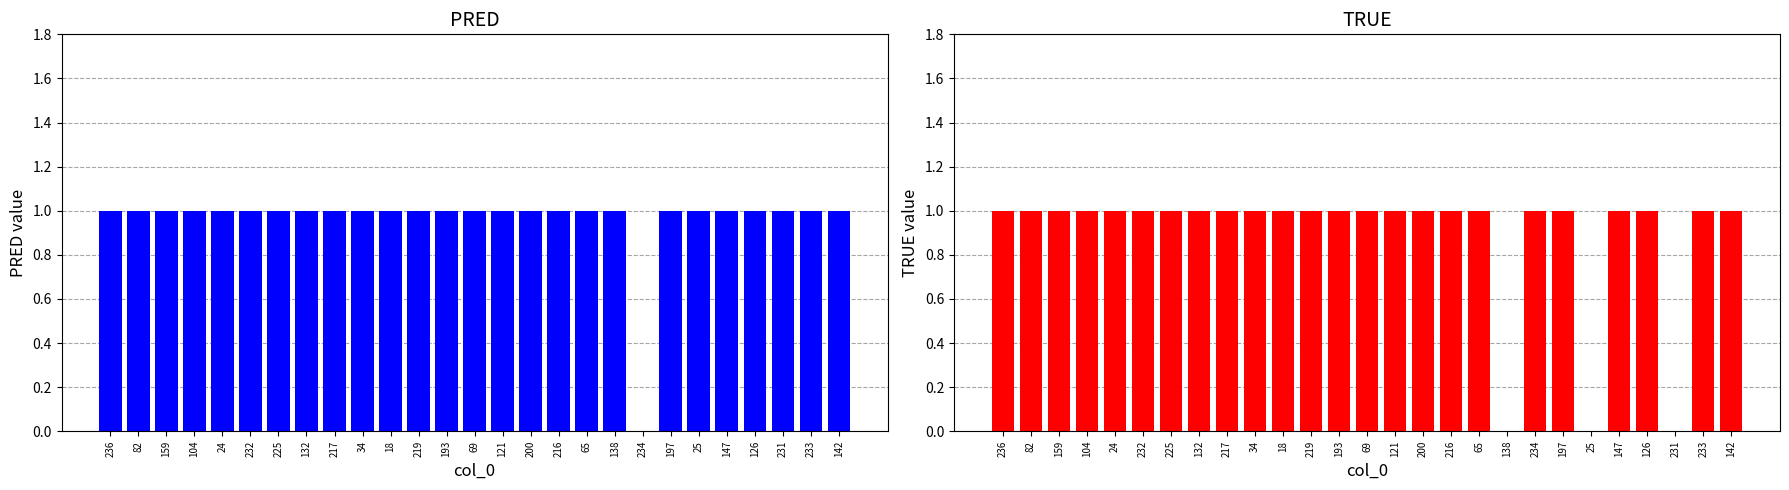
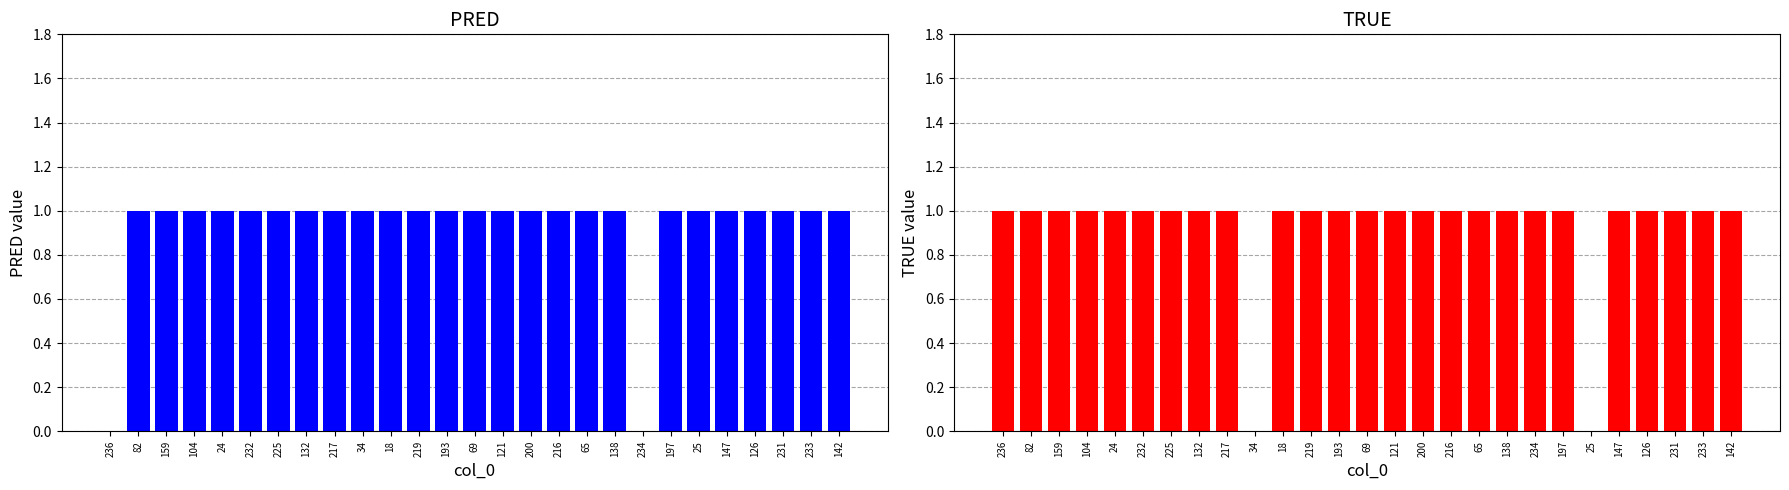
PRED, 236: 1 -> 0
TRUE, 34: 1 -> 0
TRUE, 138: 0 -> 1
TRUE, 231: 0 -> 1
